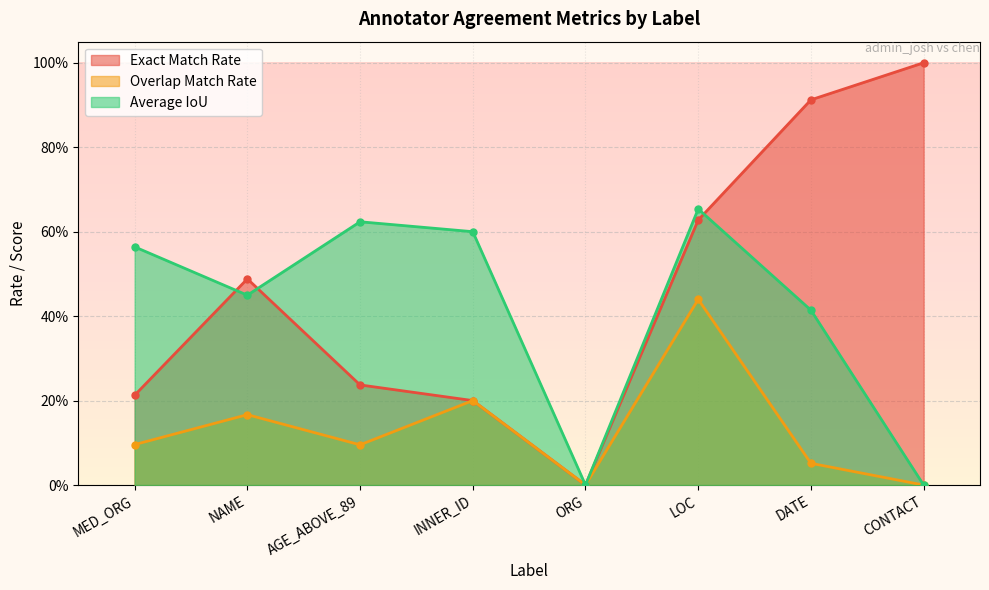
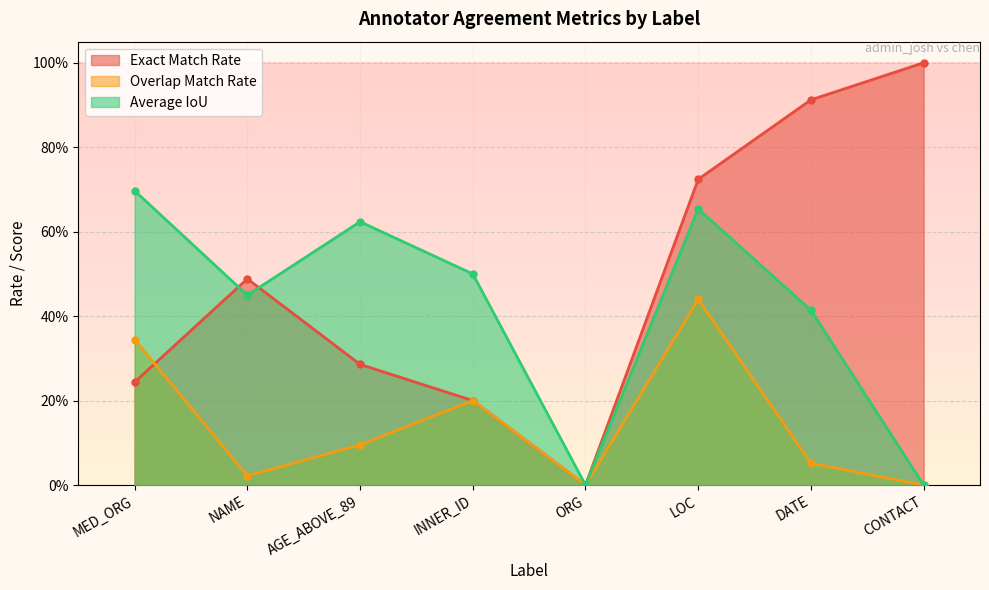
Exact Match Rate, MED_ORG: 21% -> 24%
Overlap Match Rate, MED_ORG: 10% -> 34%
Average IoU, MED_ORG: 56% -> 70%
Overlap Match Rate, NAME: 17% -> 2%
Exact Match Rate, AGE_ABOVE_89: 24% -> 29%
Average IoU, INNER_ID: 60% -> 50%
Exact Match Rate, LOC: 63% -> 72%
